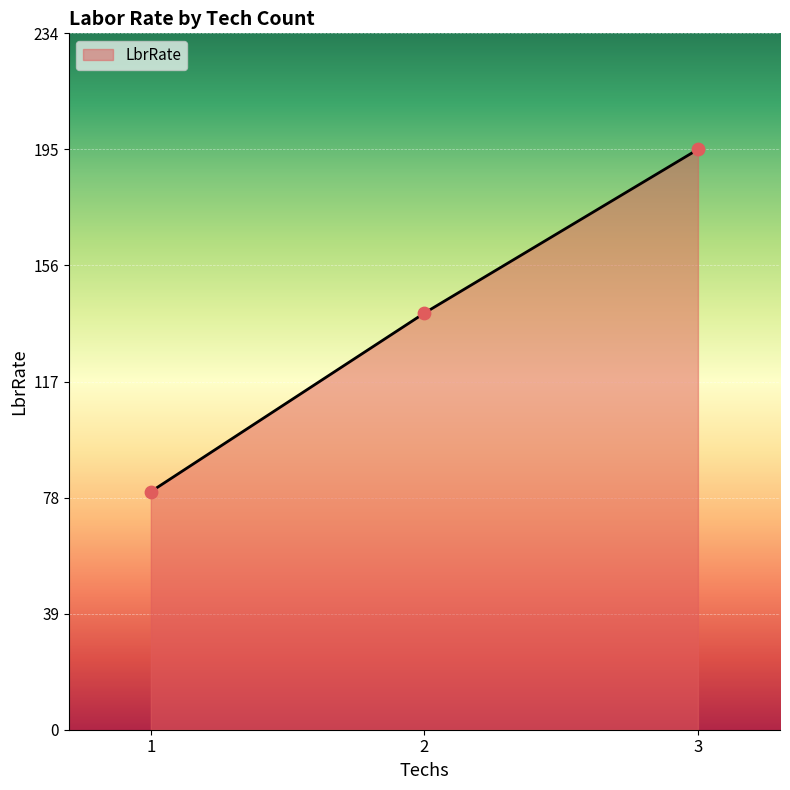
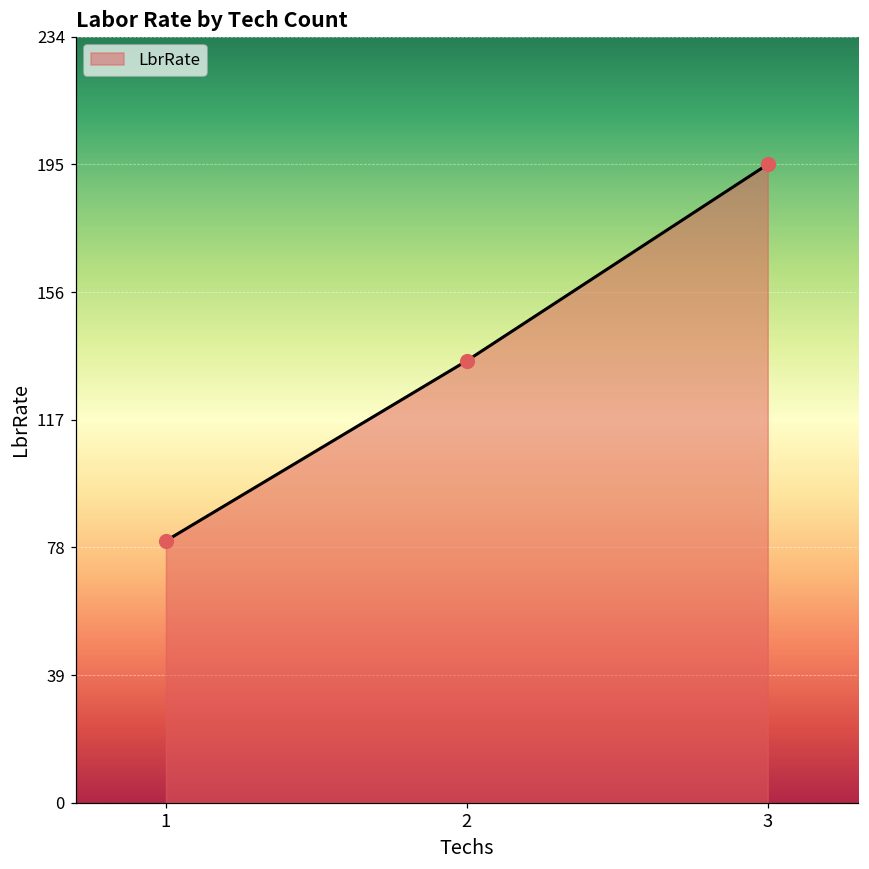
2: 140 -> 135
